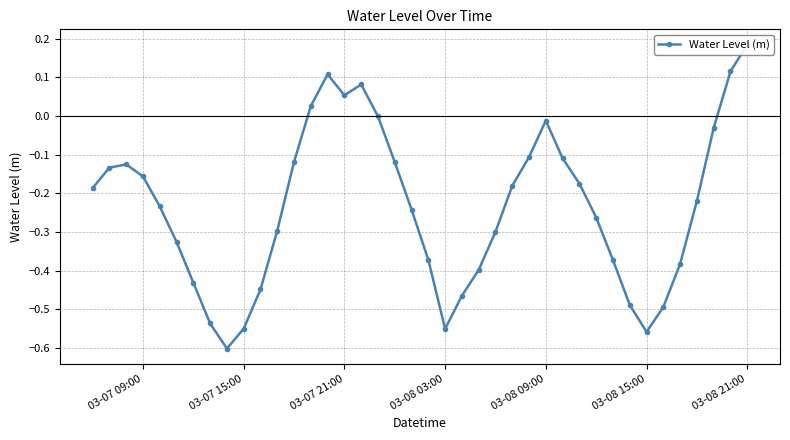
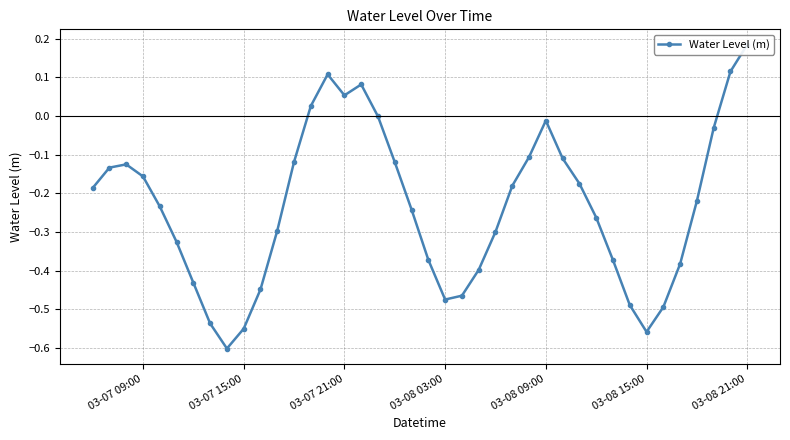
03-08 03:00: -0.55 -> -0.47
